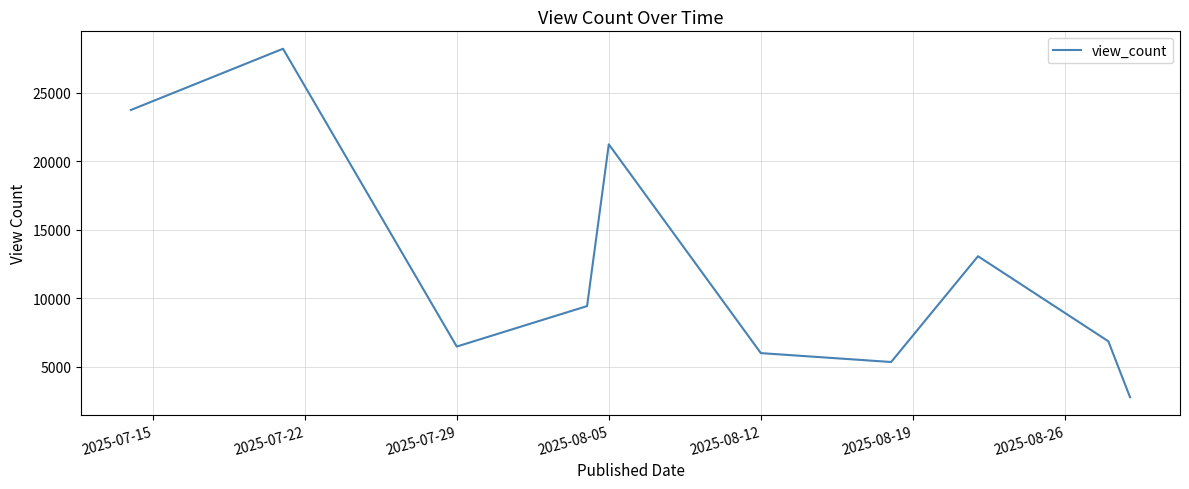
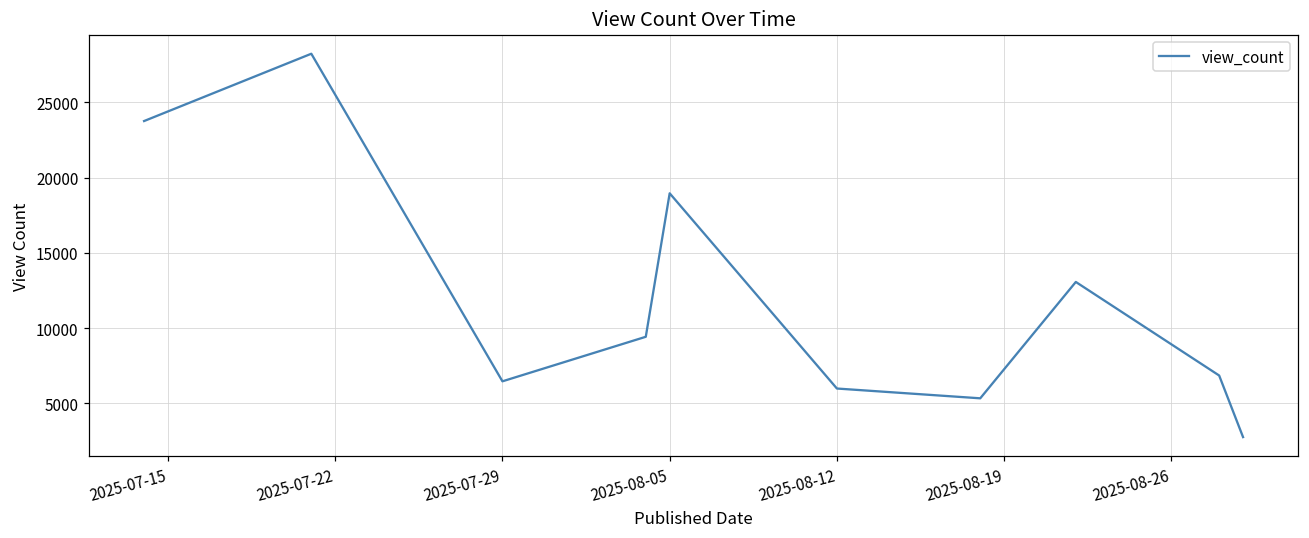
2025-08-05: 21300 -> 19000
